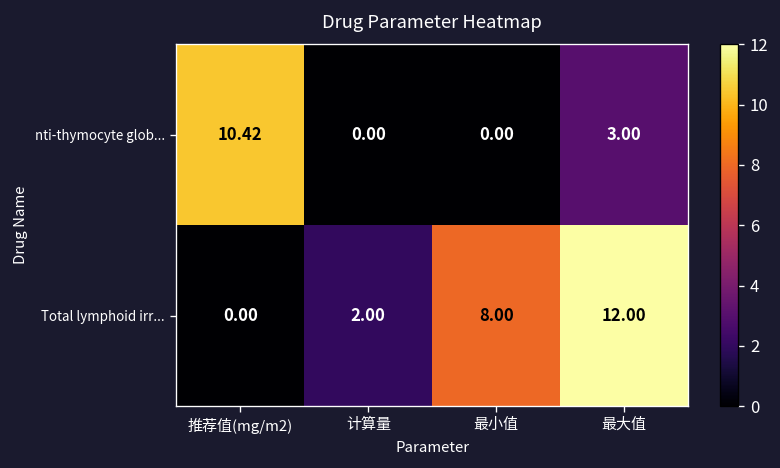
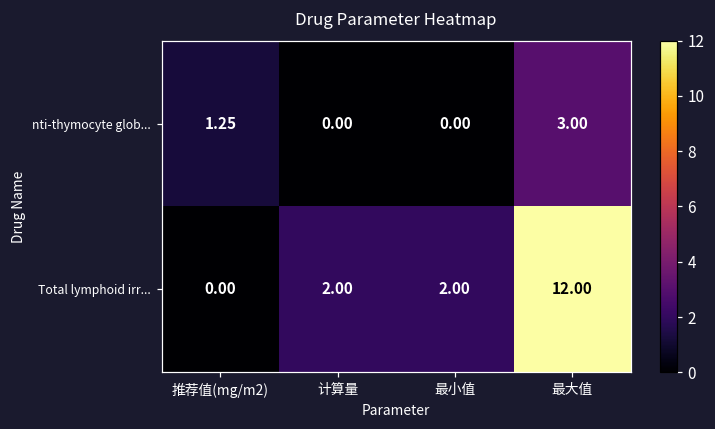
nti-thymocyte glob..., 推荐值(mg/m2): 10.42 -> 1.25
Total lymphoid irr..., 最小值: 8.00 -> 2.00
